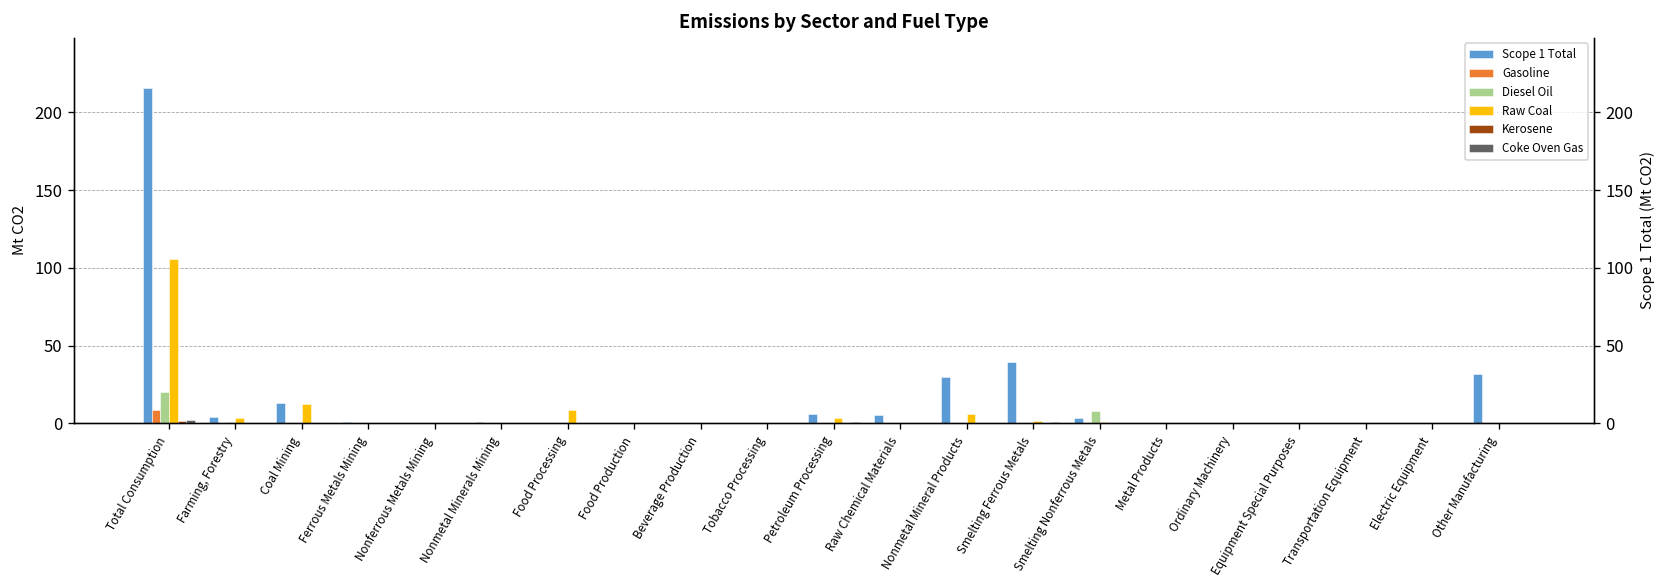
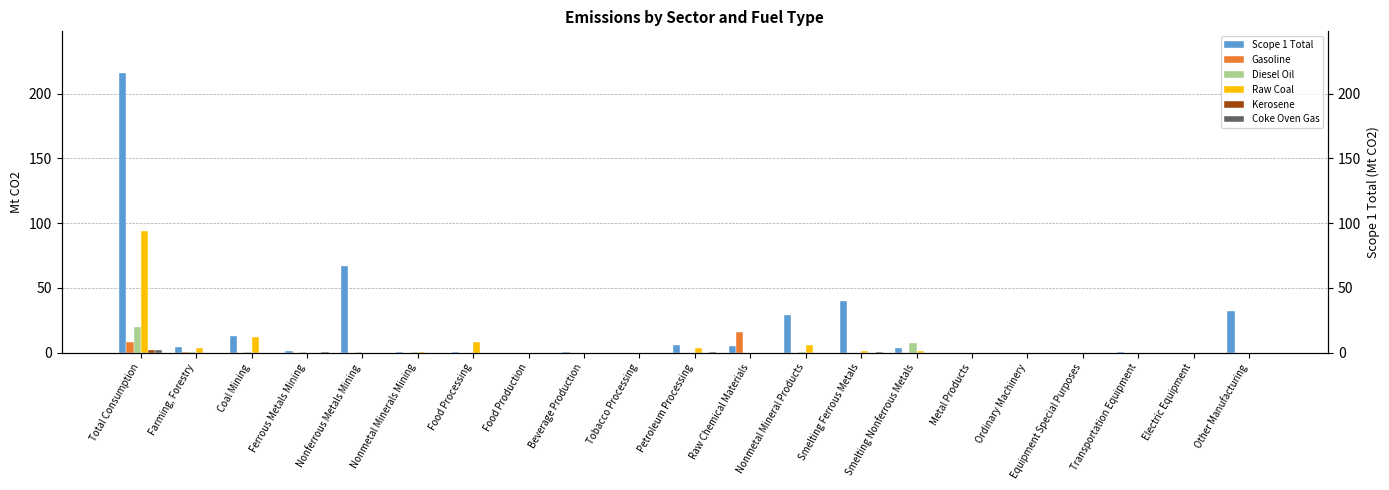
Raw Coal, Total Consumption: 106 -> 94
Scope 1 Total, Nonferrous Metals Mining: 0 -> 67
Gasoline, Raw Chemical Materials: 0 -> 16
